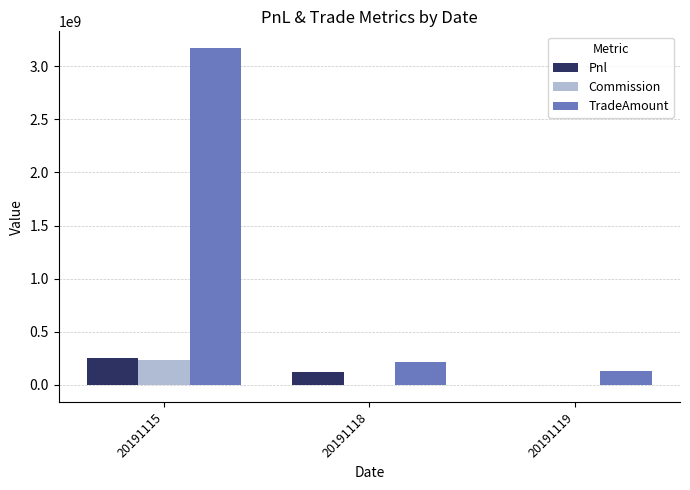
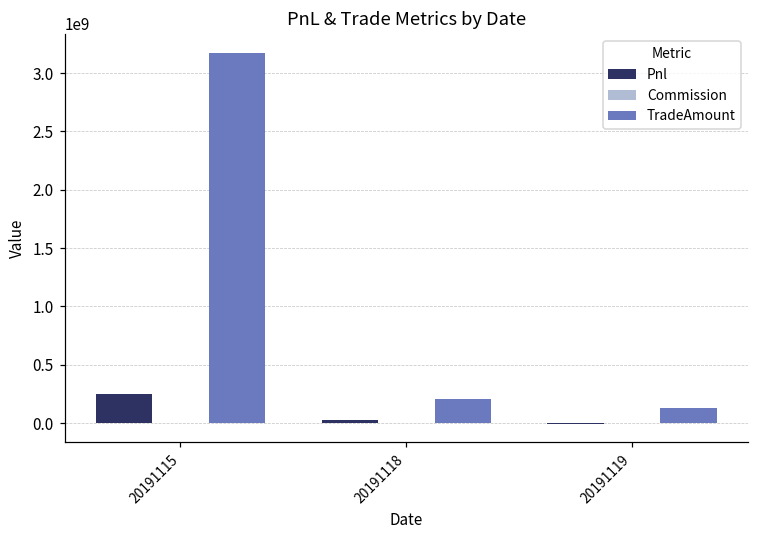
Commission, 20191115: 230000000 -> 0
Pnl, 20191118: 120000000 -> 30000000
